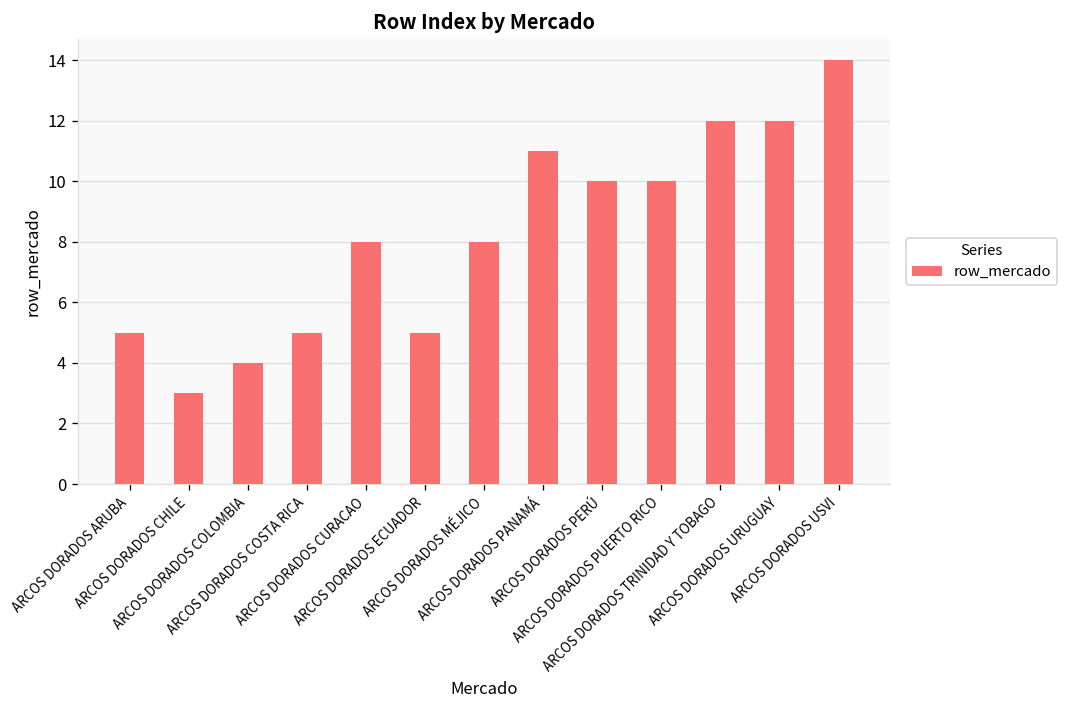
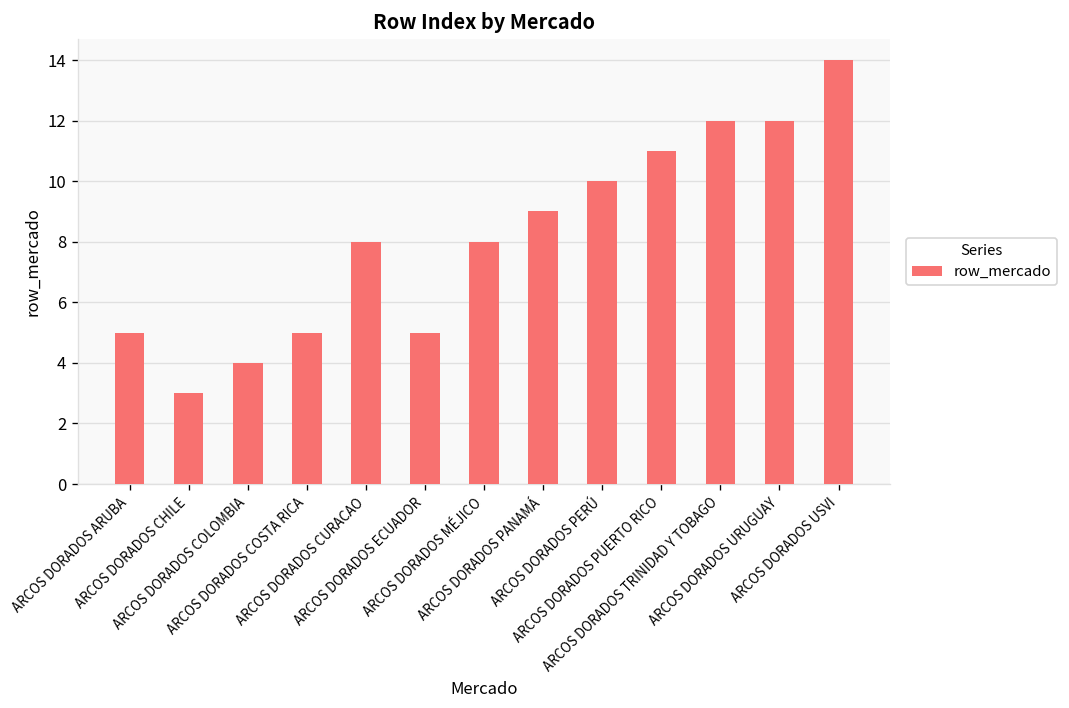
ARCOS DORADOS PANAMÁ: 11 -> 9
ARCOS DORADOS PUERTO RICO: 10 -> 11
